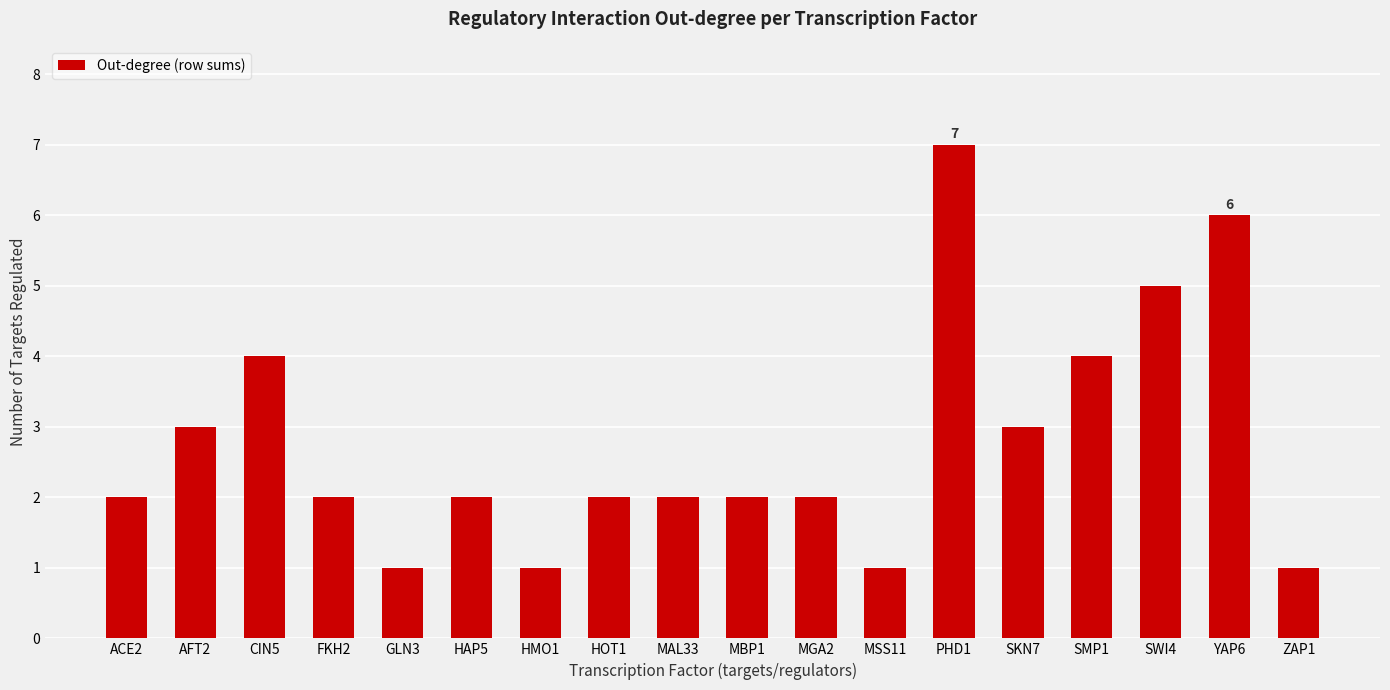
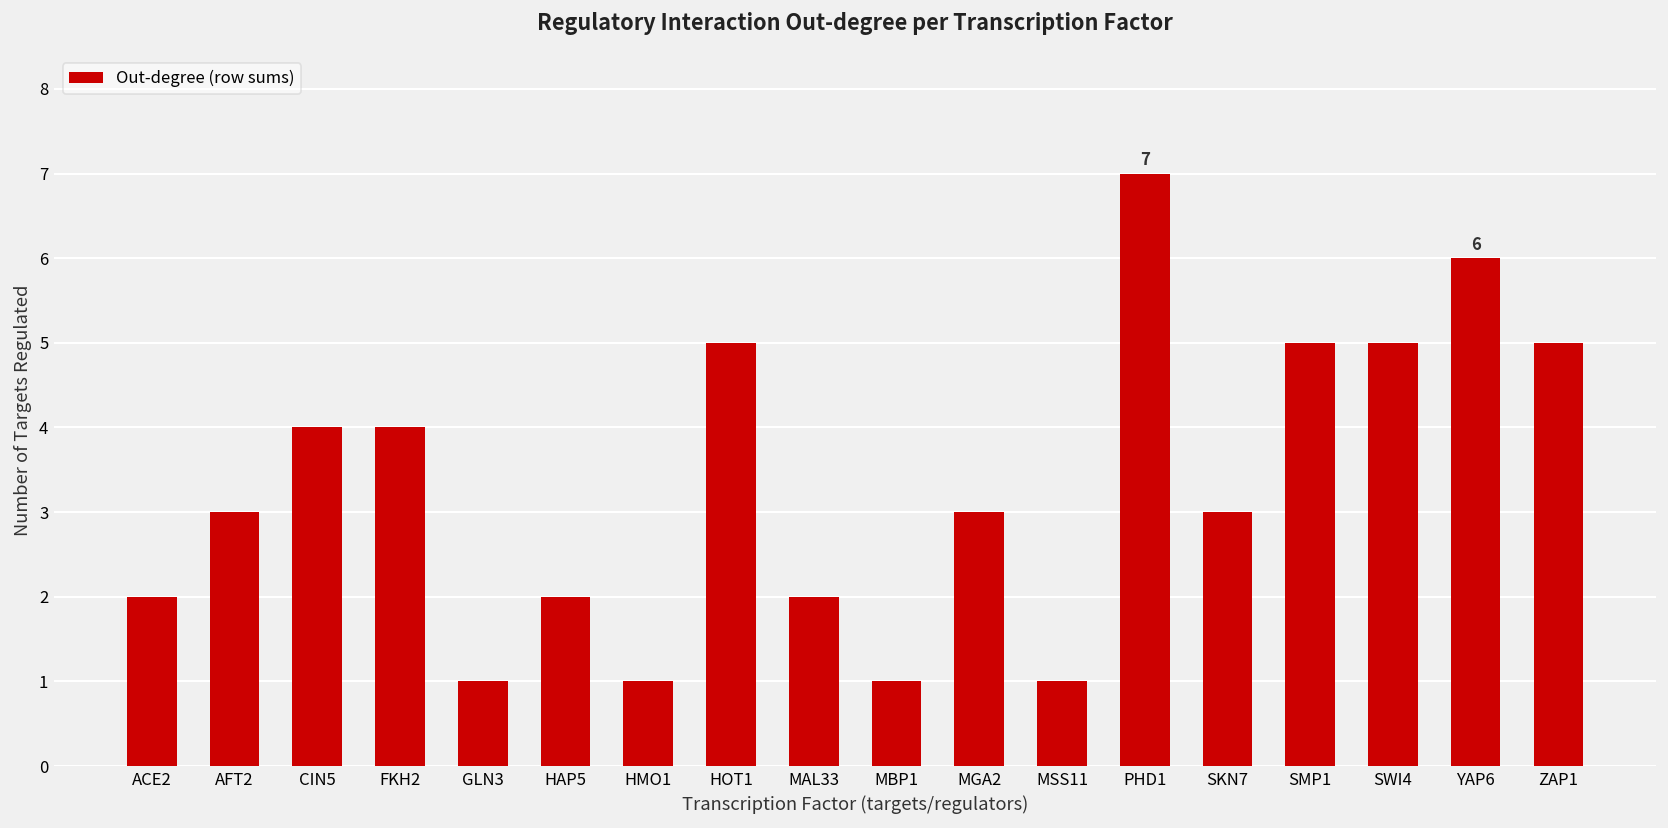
FKH2: 2 -> 4
HOT1: 2 -> 5
MBP1: 2 -> 1
MGA2: 2 -> 3
SMP1: 4 -> 5
ZAP1: 1 -> 5
